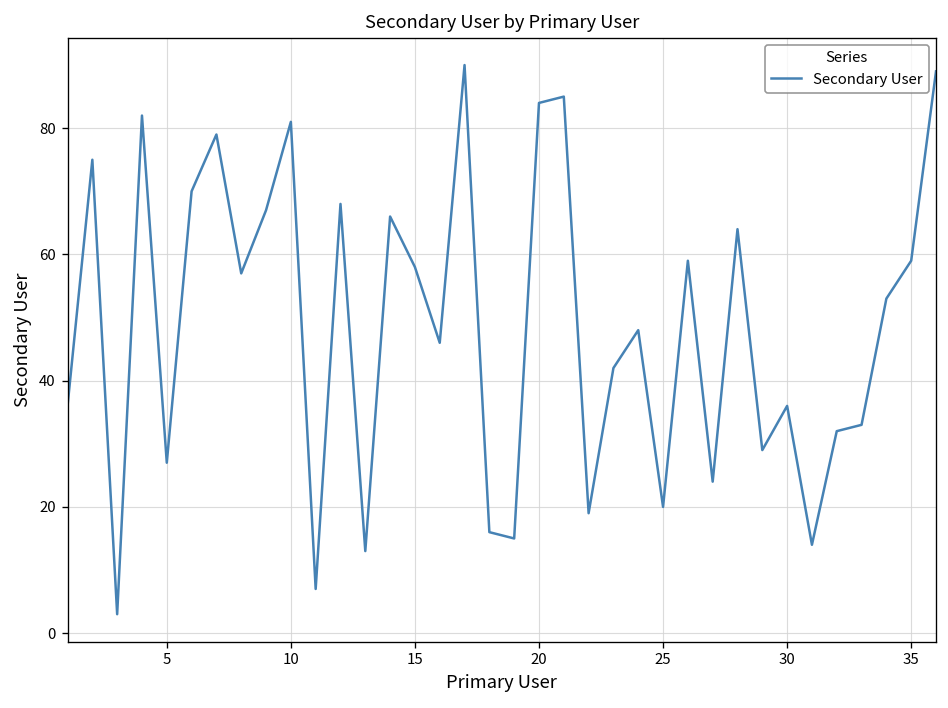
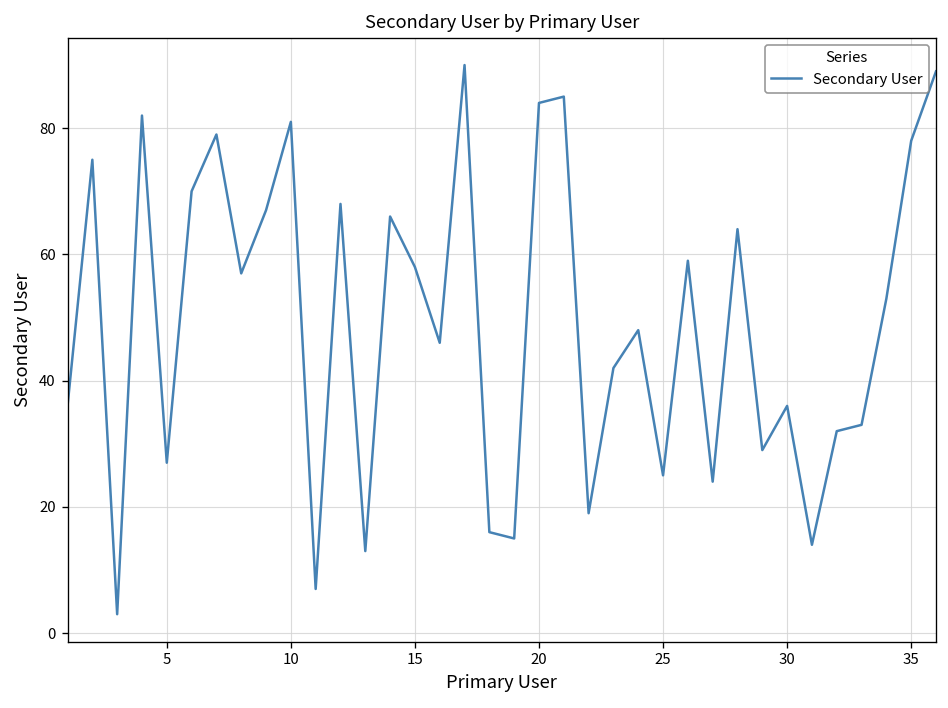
25: 20 -> 25
35: 59 -> 78
